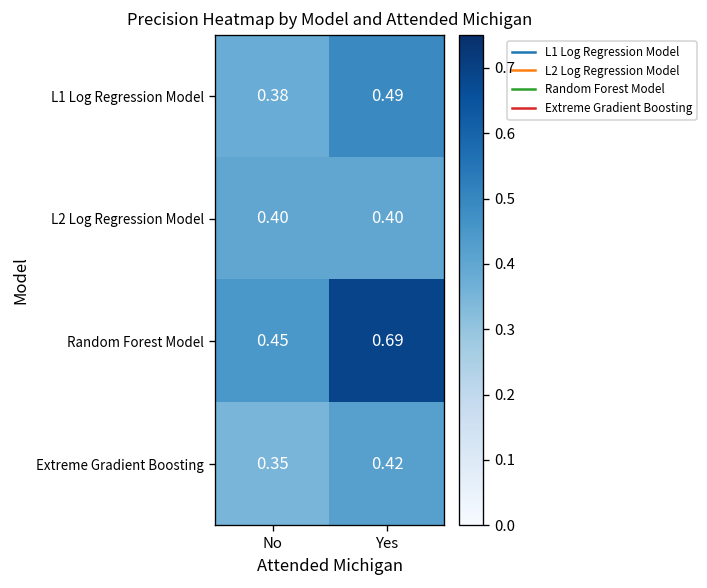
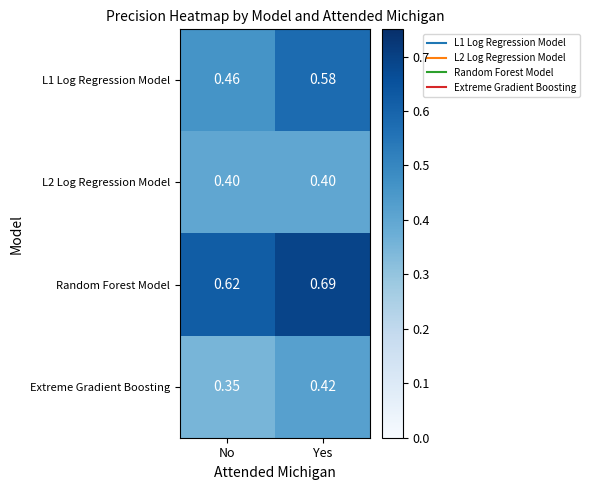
L1 Log Regression Model, No: 0.38 -> 0.46
L1 Log Regression Model, Yes: 0.49 -> 0.58
Random Forest Model, No: 0.45 -> 0.62
